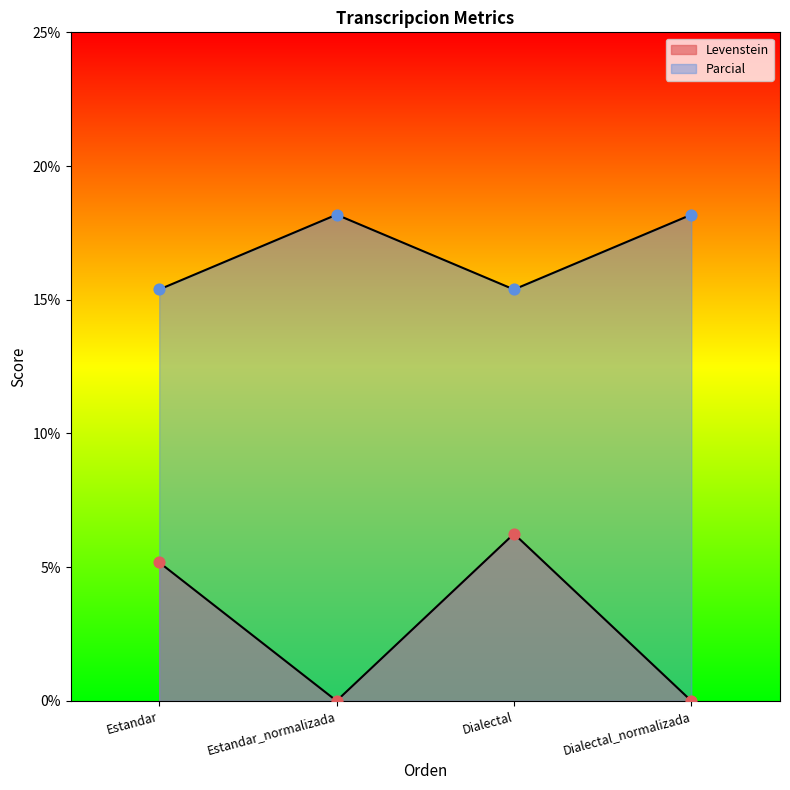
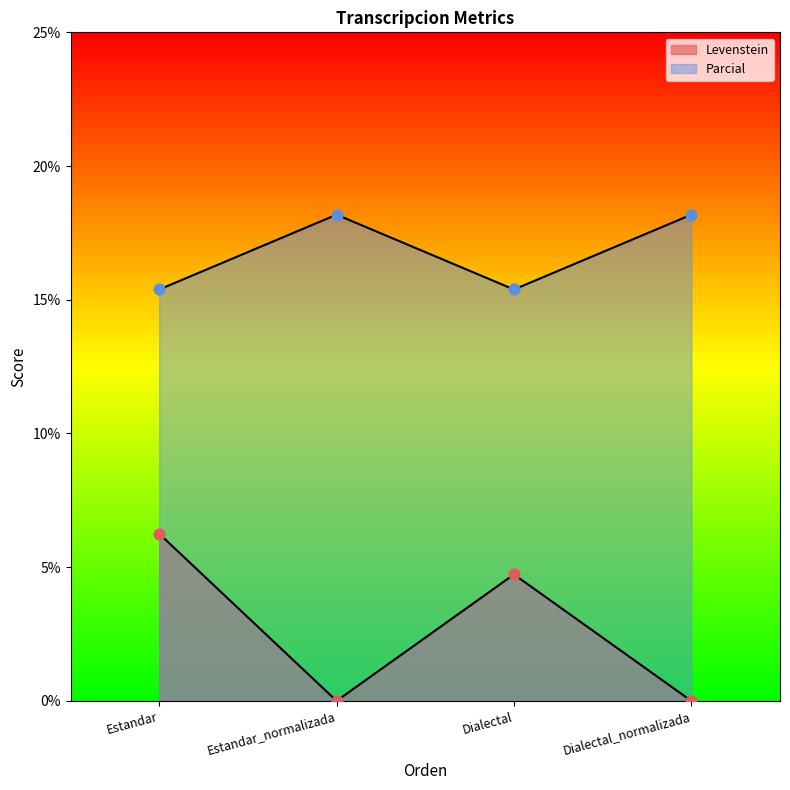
Levenstein, Estandar: 5.2% -> 6.3%
Levenstein, Dialectal: 6.3% -> 4.7%
